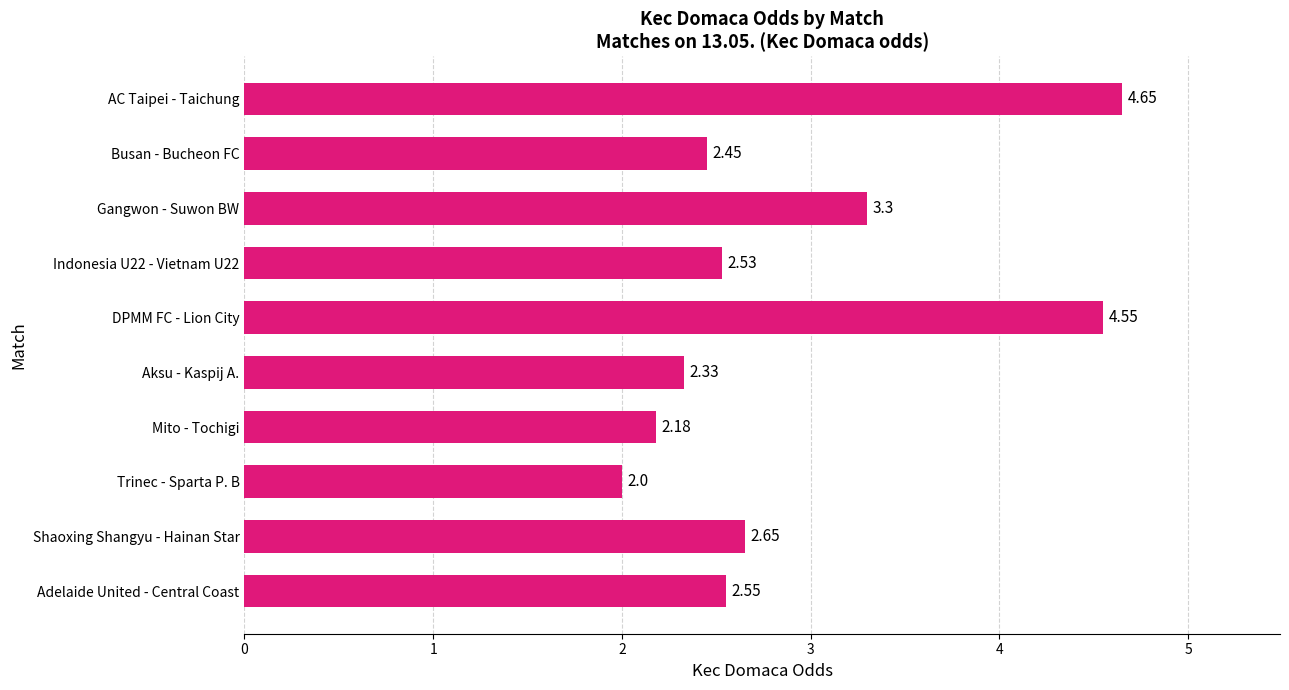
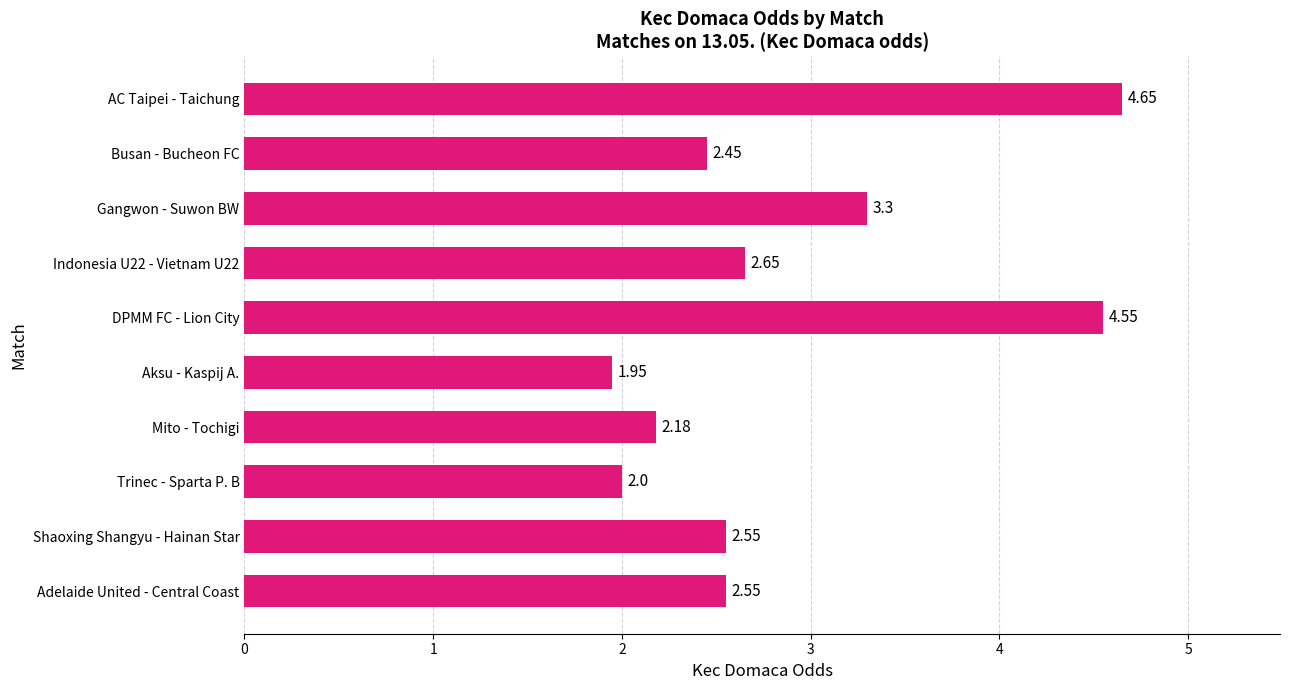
Indonesia U22 - Vietnam U22: 2.53 -> 2.65
Aksu - Kaspij A.: 2.33 -> 1.95
Shaoxing Shangyu - Hainan Star: 2.65 -> 2.55
